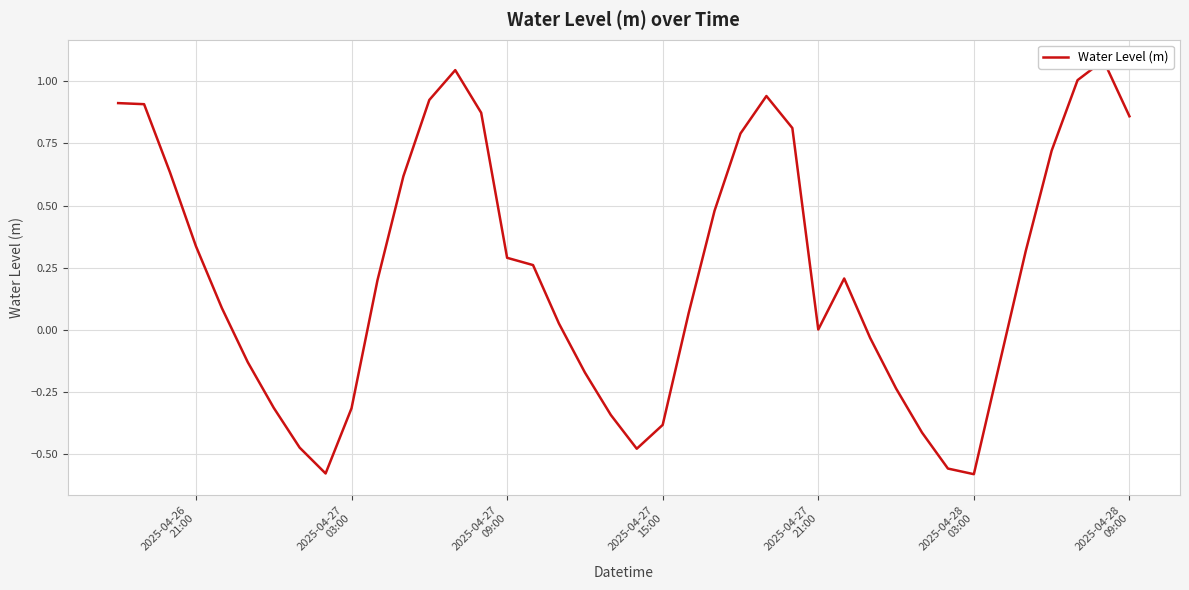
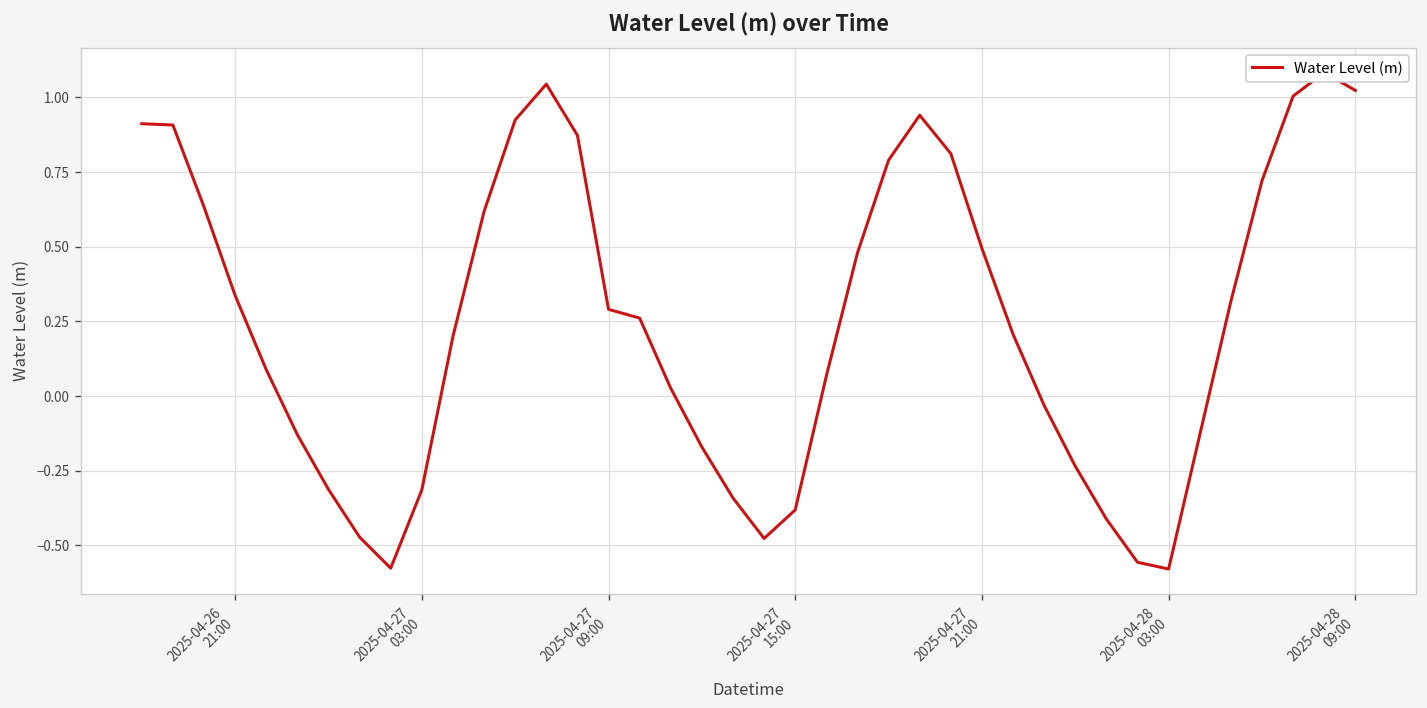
2025-04-27 21:00: 0.00 -> 0.49
2025-04-28 09:00: 0.86 -> 1.02
